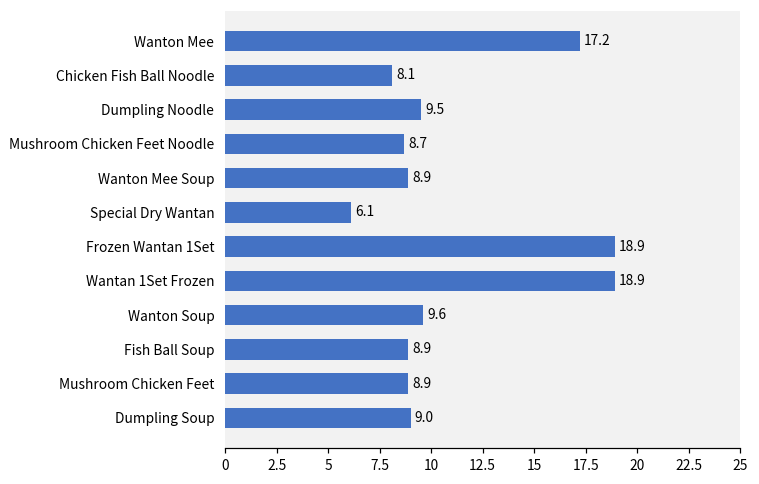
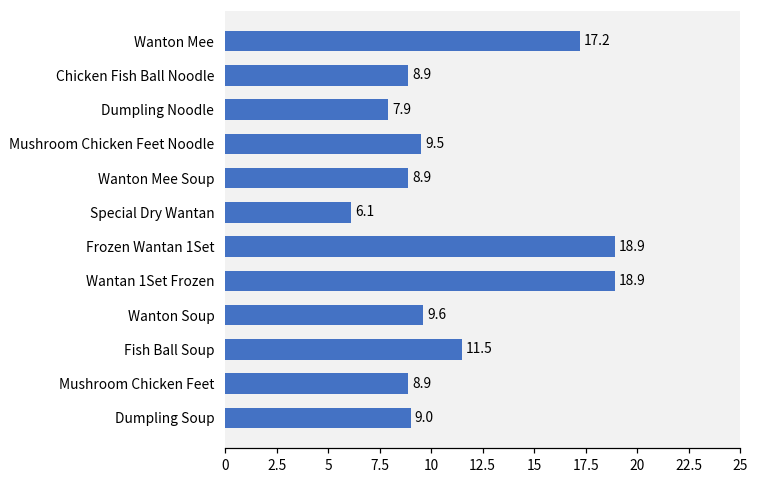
Chicken Fish Ball Noodle: 8.1 -> 8.9
Dumpling Noodle: 9.5 -> 7.9
Mushroom Chicken Feet Noodle: 8.7 -> 9.5
Fish Ball Soup: 8.9 -> 11.5
